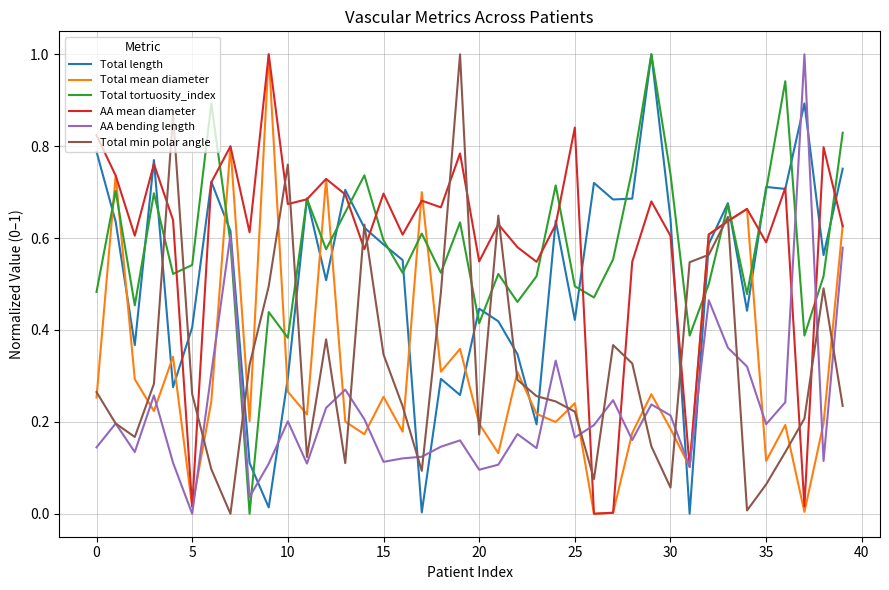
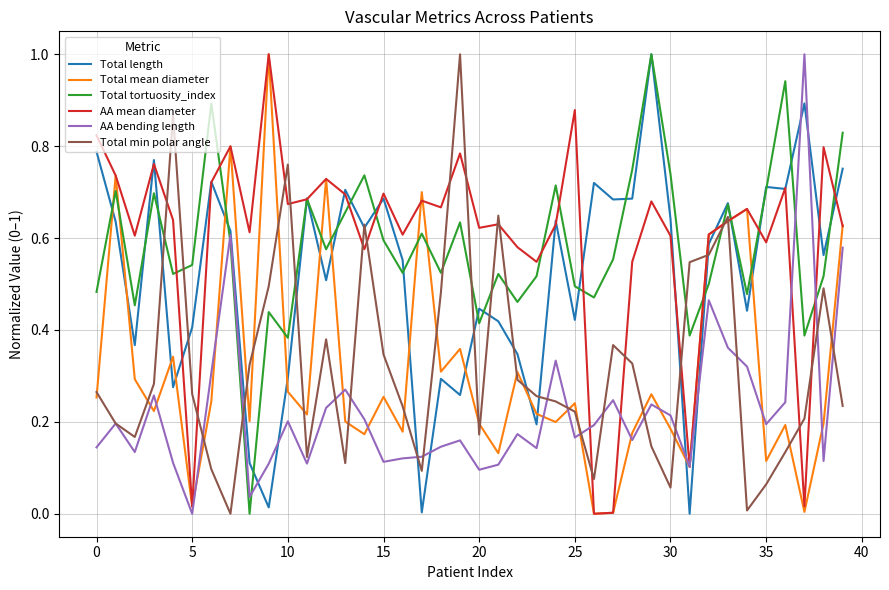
Total length, 15: 0.59 -> 0.69
AA mean diameter, 20: 0.55 -> 0.62
AA mean diameter, 25: 0.84 -> 0.88
